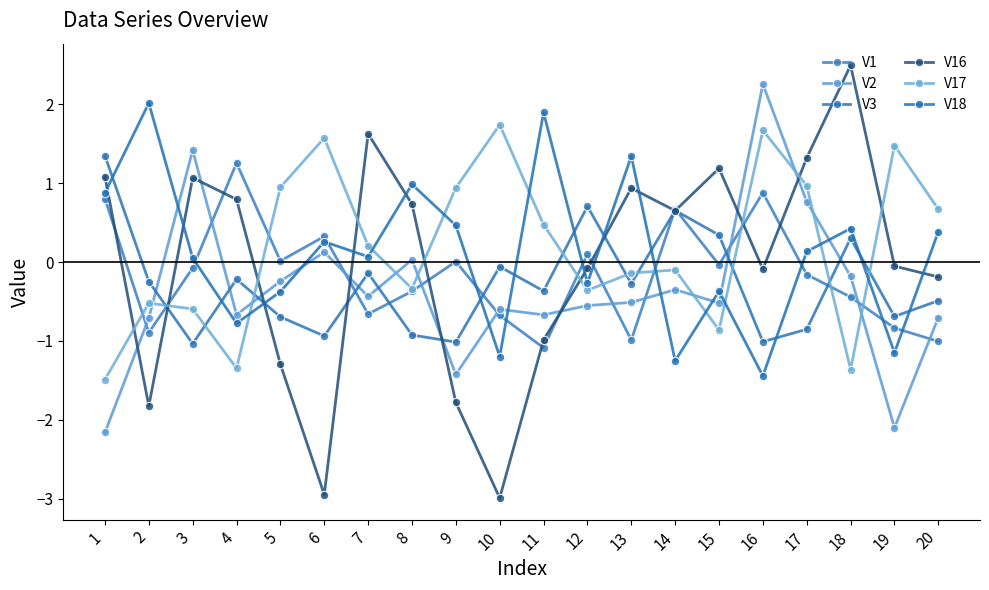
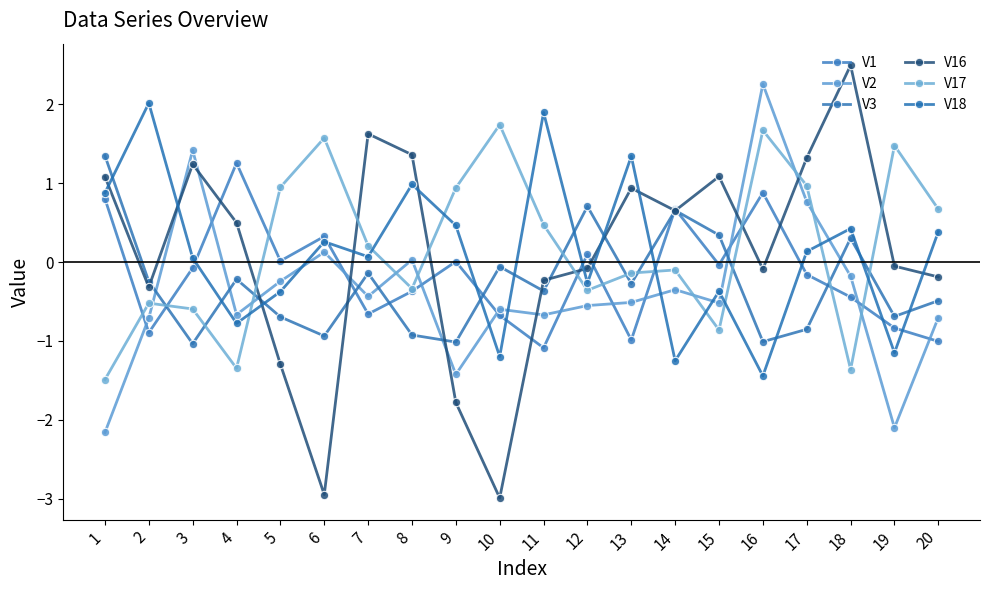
V16, 2: -1.8 -> -0.3
V16, 3: 1.1 -> 1.2
V16, 4: 0.8 -> 0.5
V16, 8: 0.7 -> 1.4
V16, 11: -1.0 -> -0.2
V16, 15: 1.2 -> 1.1
